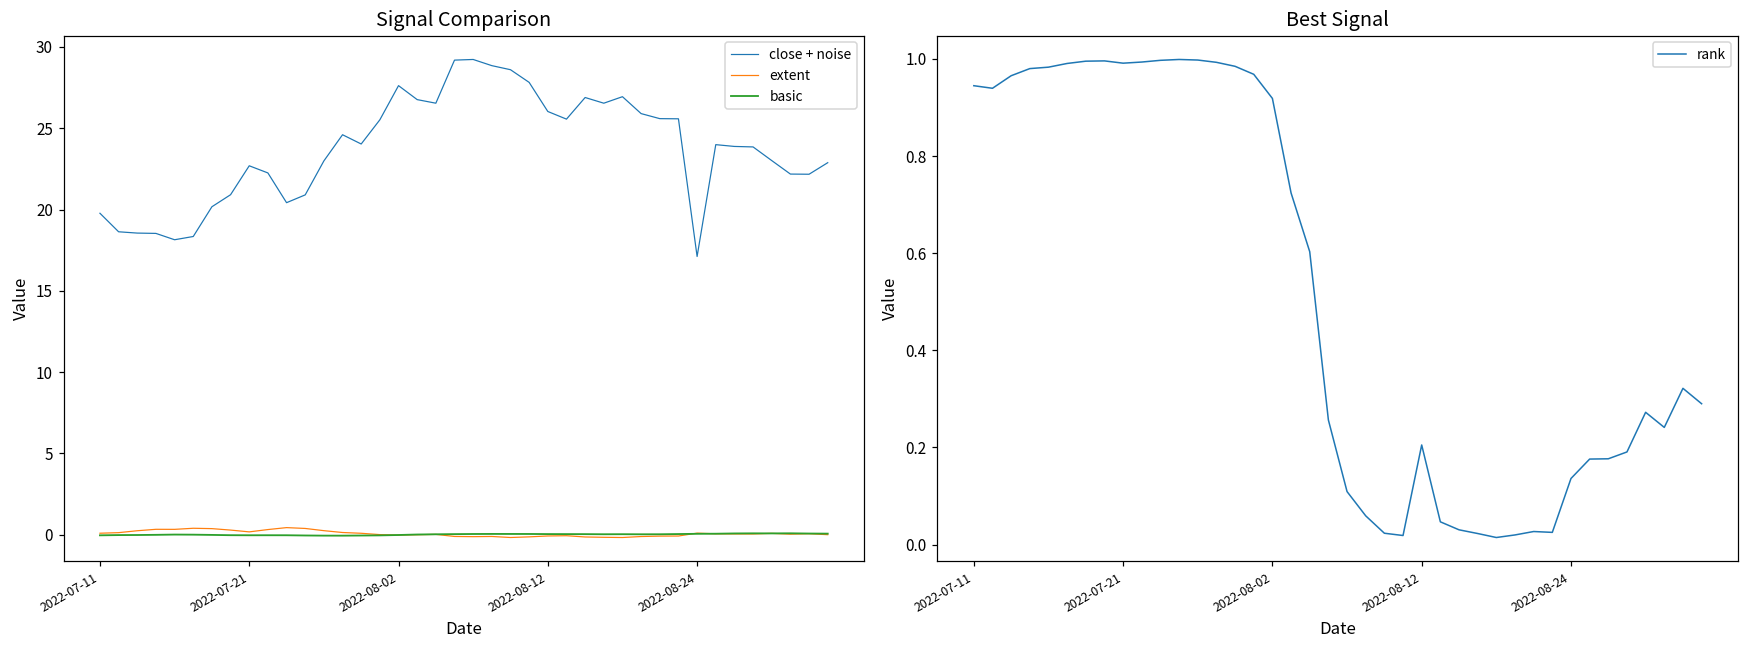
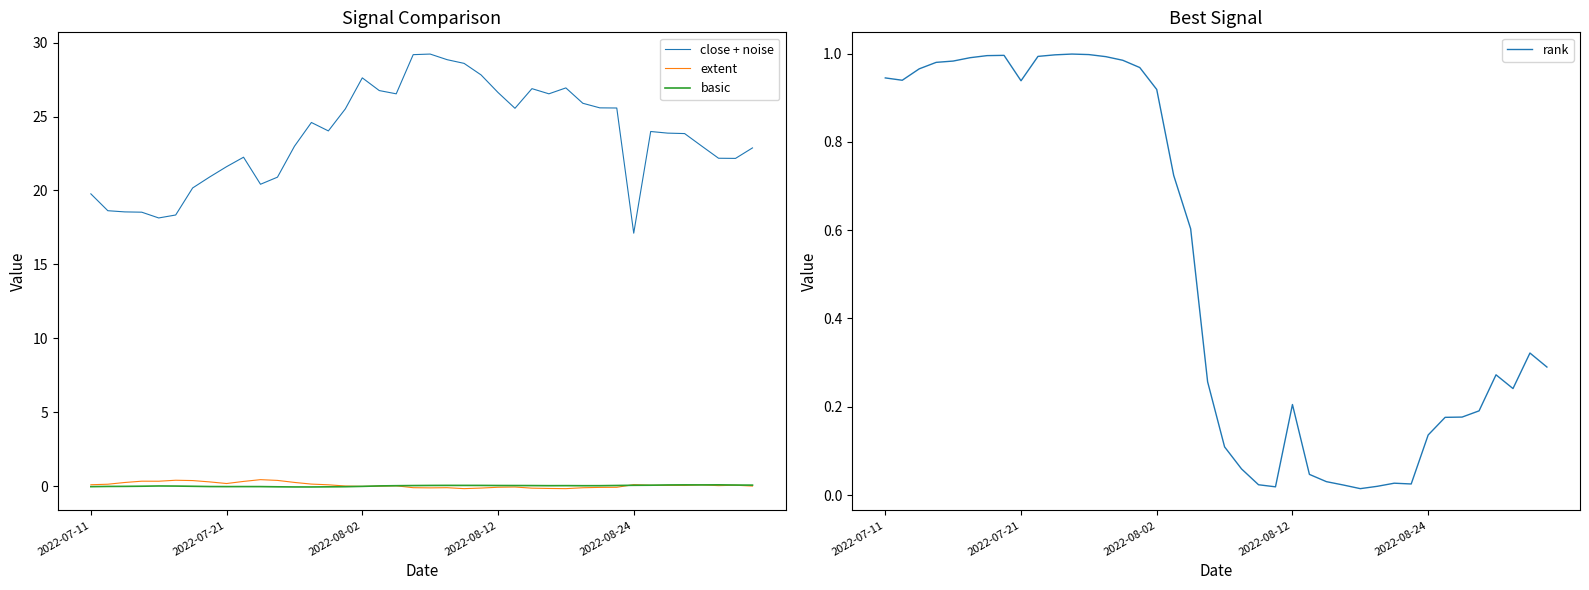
Signal Comparison, close + noise, 2022-07-21: 22.7 -> 21.6
Signal Comparison, close + noise, 2022-08-12: 26.0 -> 26.6
Best Signal, 2022-07-21: 0.99 -> 0.94
